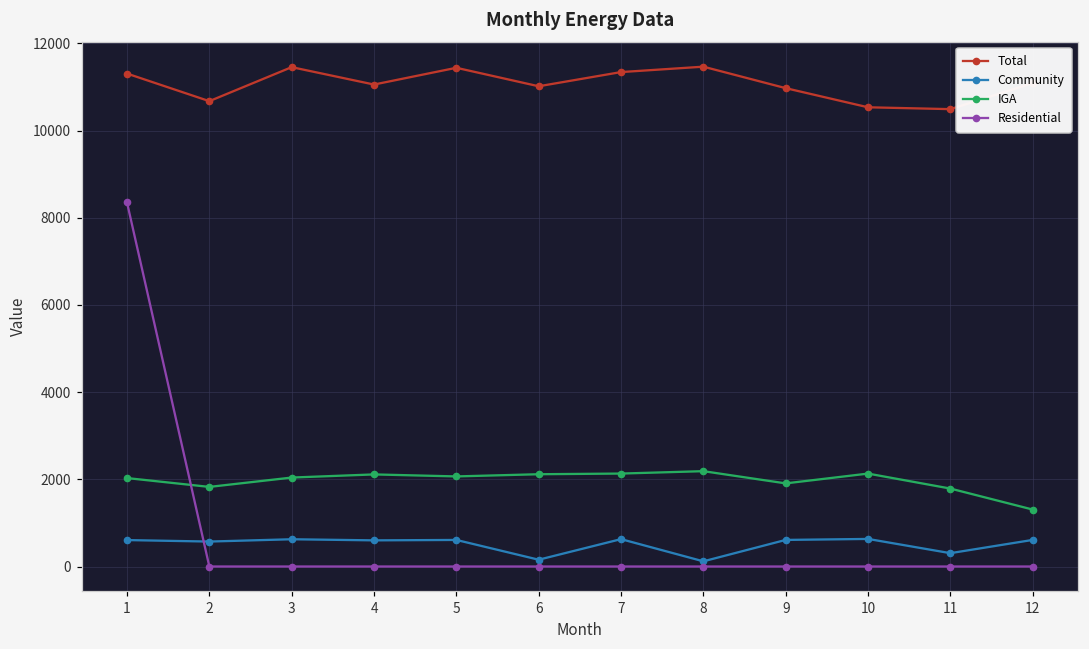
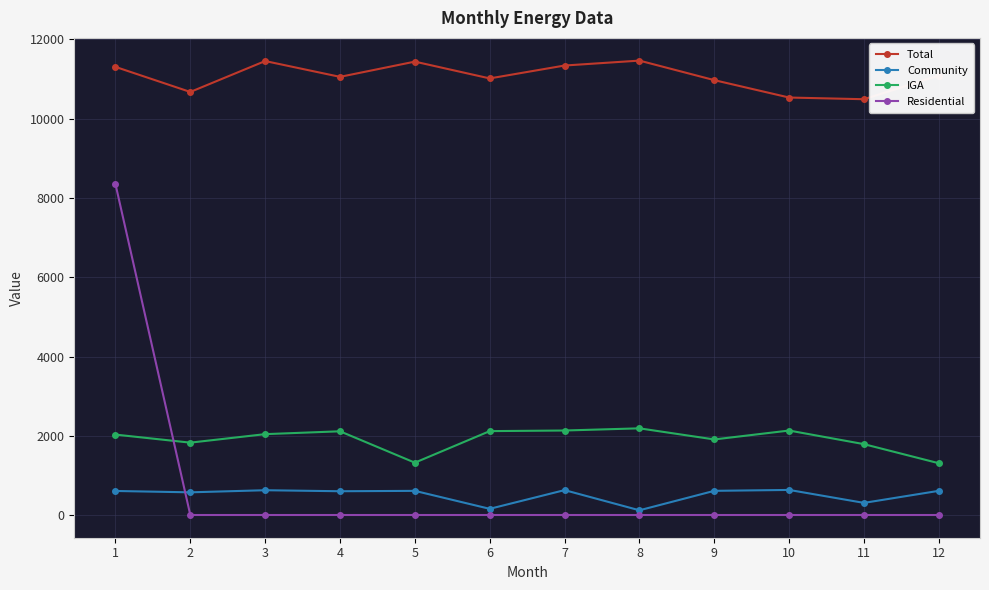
IGA, 5: 2100 -> 1300
